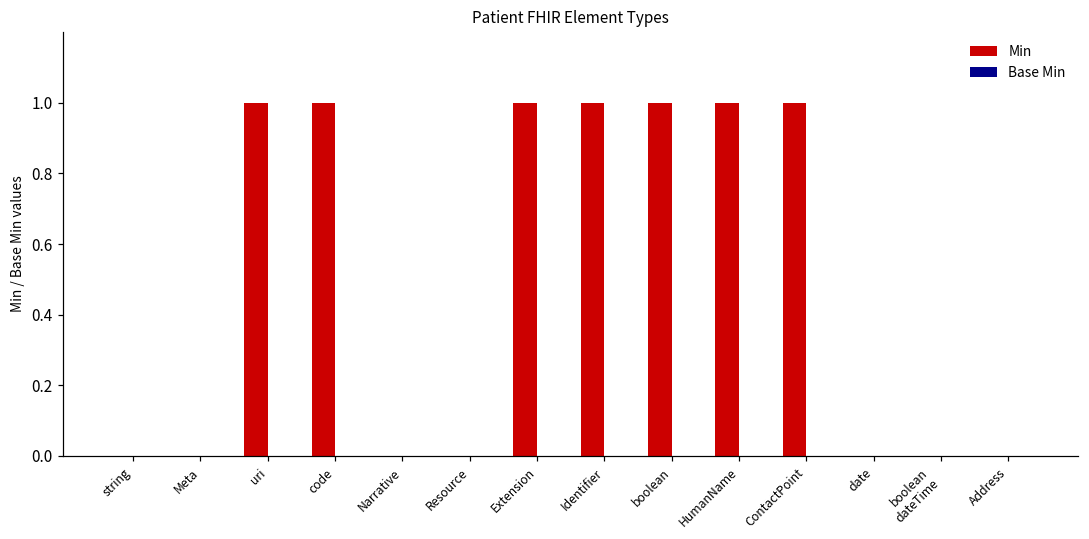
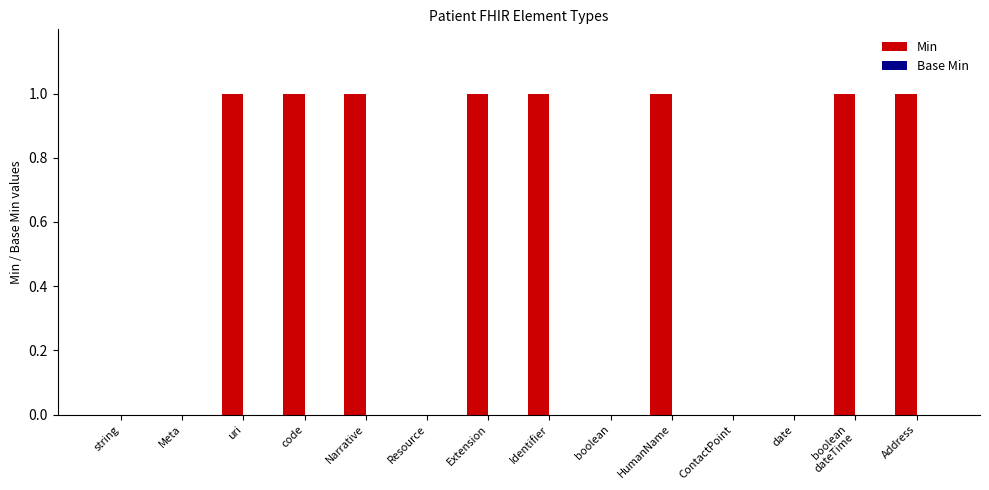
Min, Narrative: 0 -> 1
Min, boolean: 1 -> 0
Min, ContactPoint: 1 -> 0
Min, boolean dateTime: 0 -> 1
Min, Address: 0 -> 1
